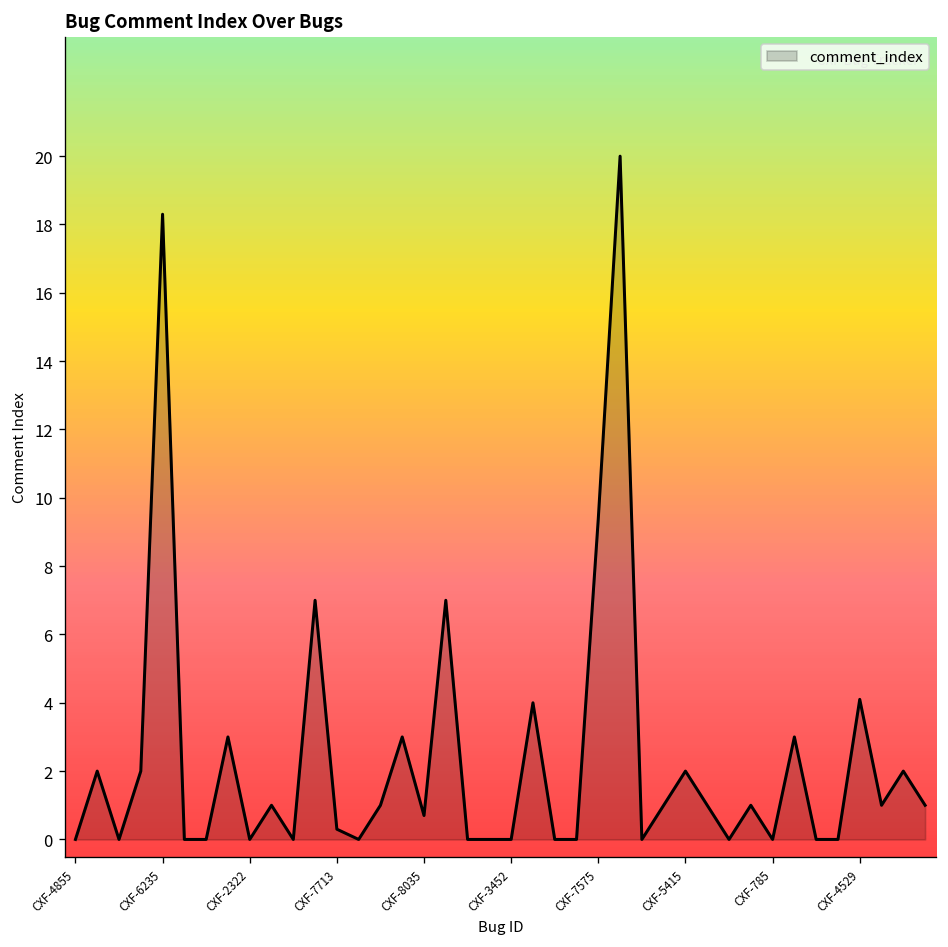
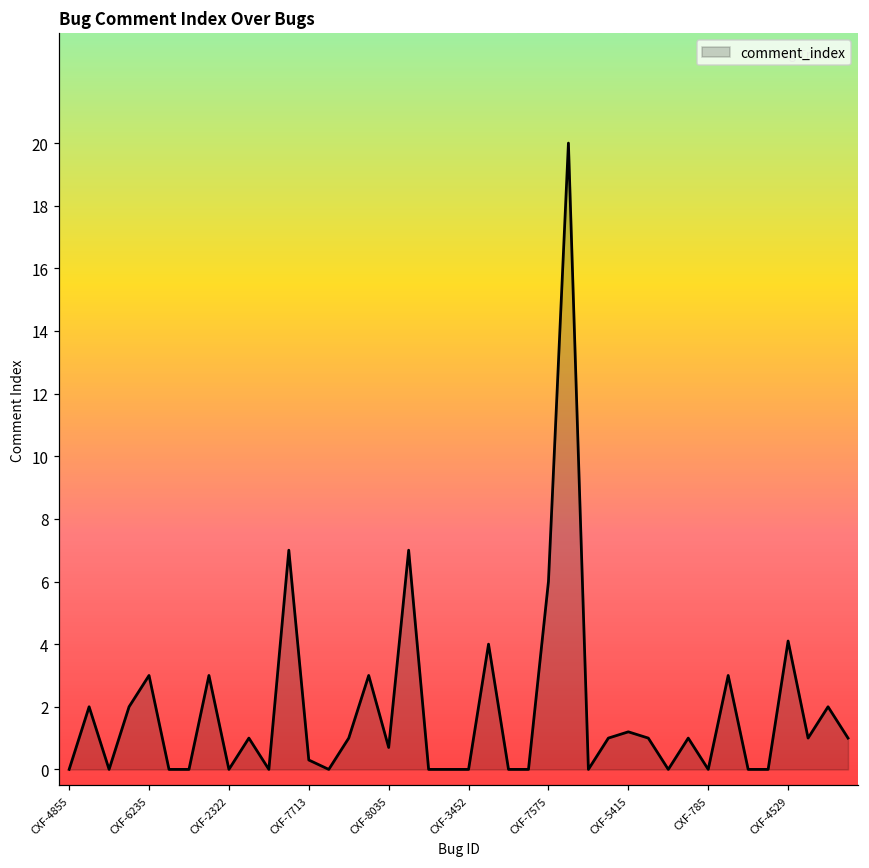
CXF-6235: 18.3 -> 3.0
CXF-7575: 9.4 -> 6.0
CXF-5415: 2.0 -> 1.2
